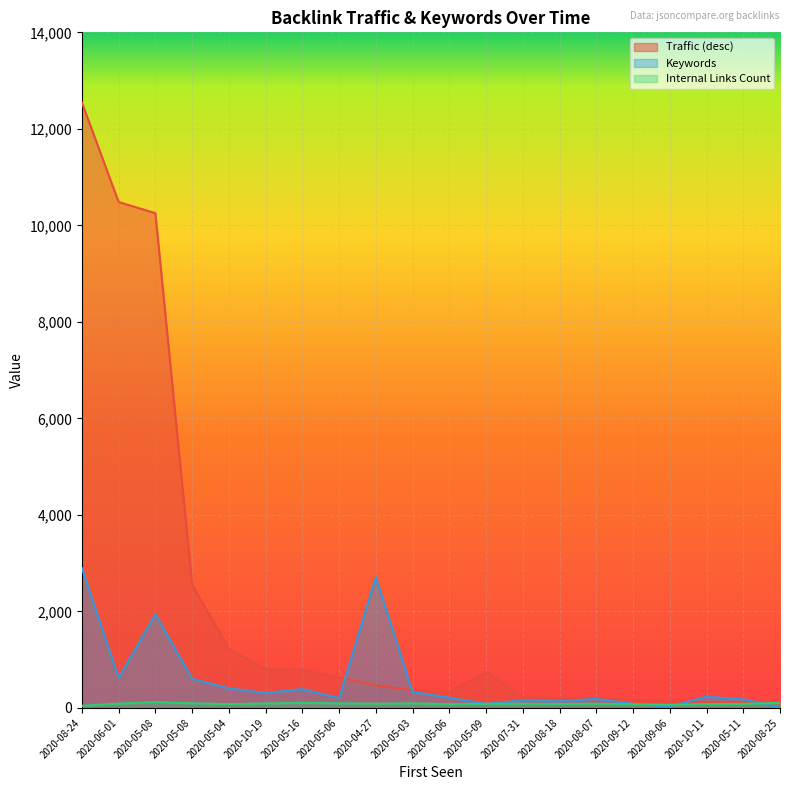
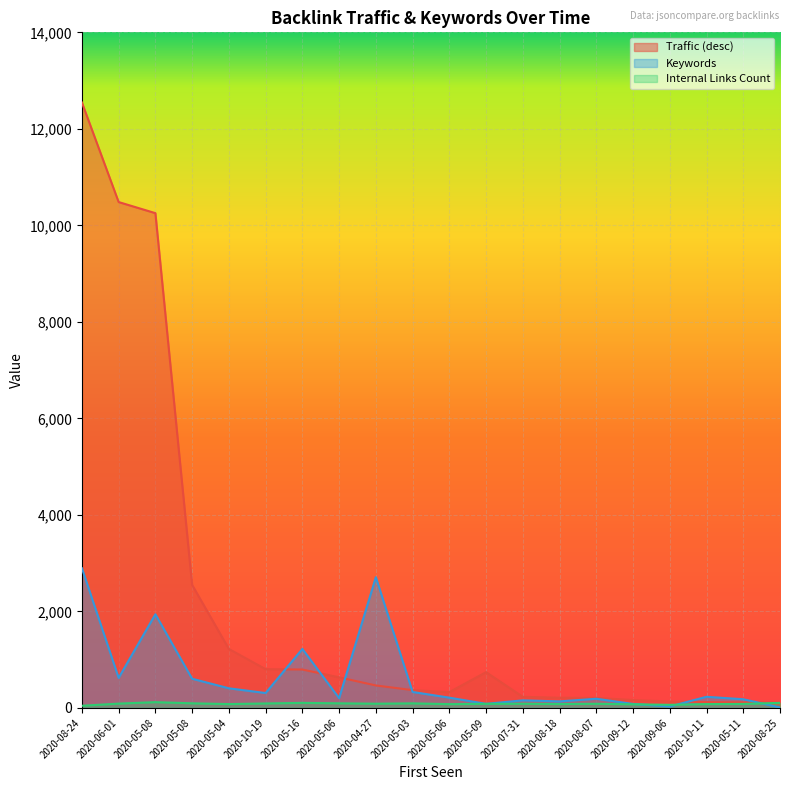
Keywords, 2020-05-16: 400 -> 1,200
